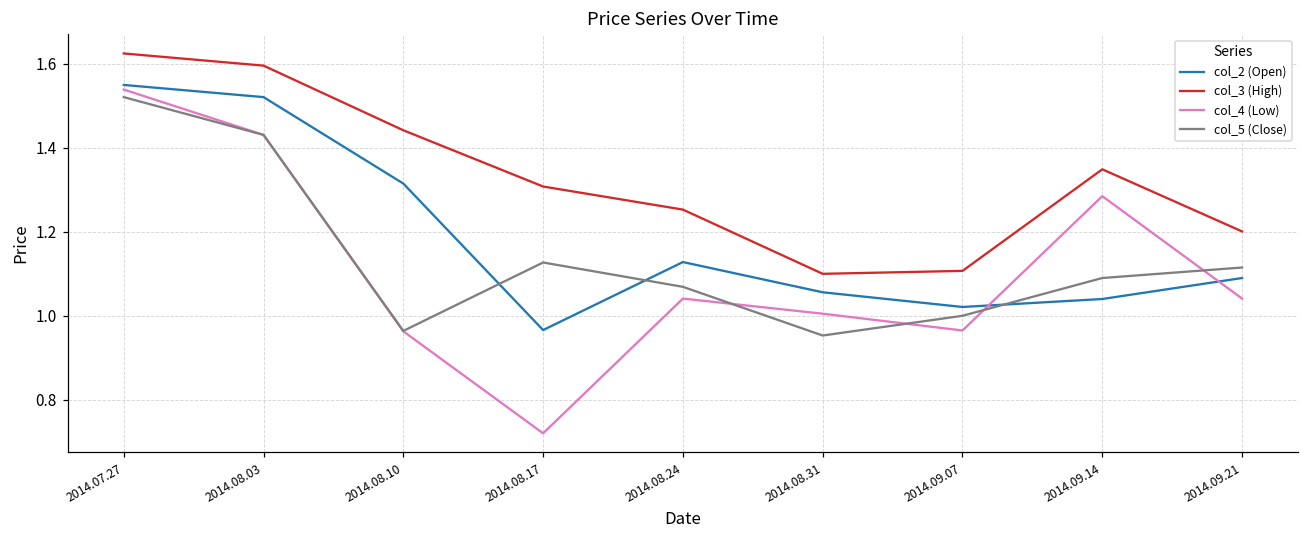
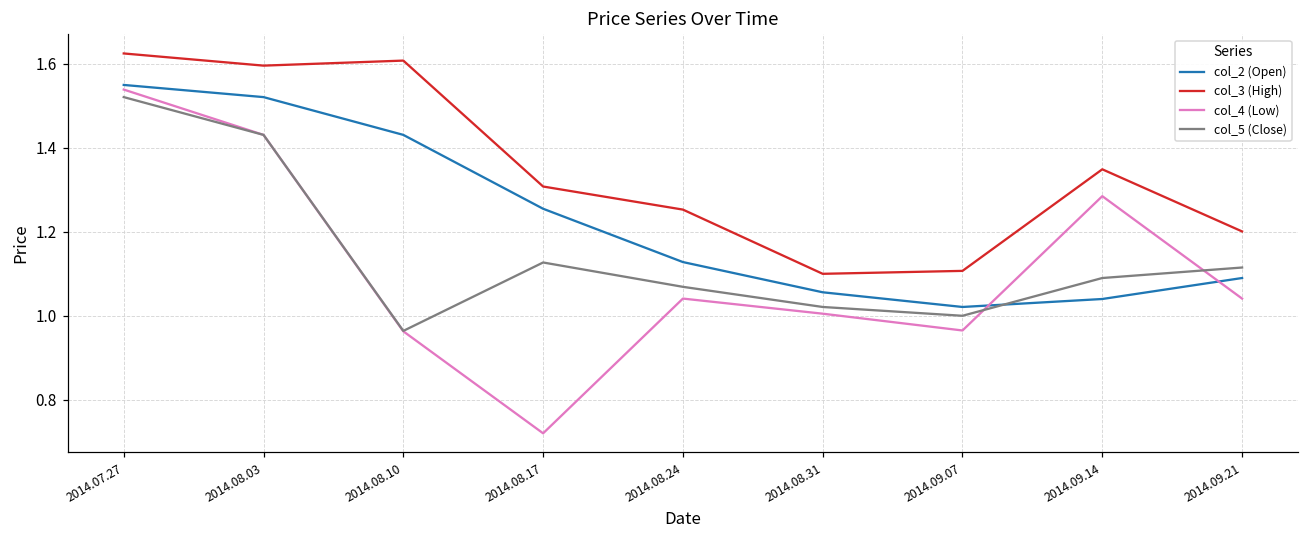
col_2 (Open), 2014.08.10: 1.32 -> 1.43
col_3 (High), 2014.08.10: 1.44 -> 1.61
col_2 (Open), 2014.08.17: 0.97 -> 1.26
col_5 (Close), 2014.08.31: 0.95 -> 1.02
